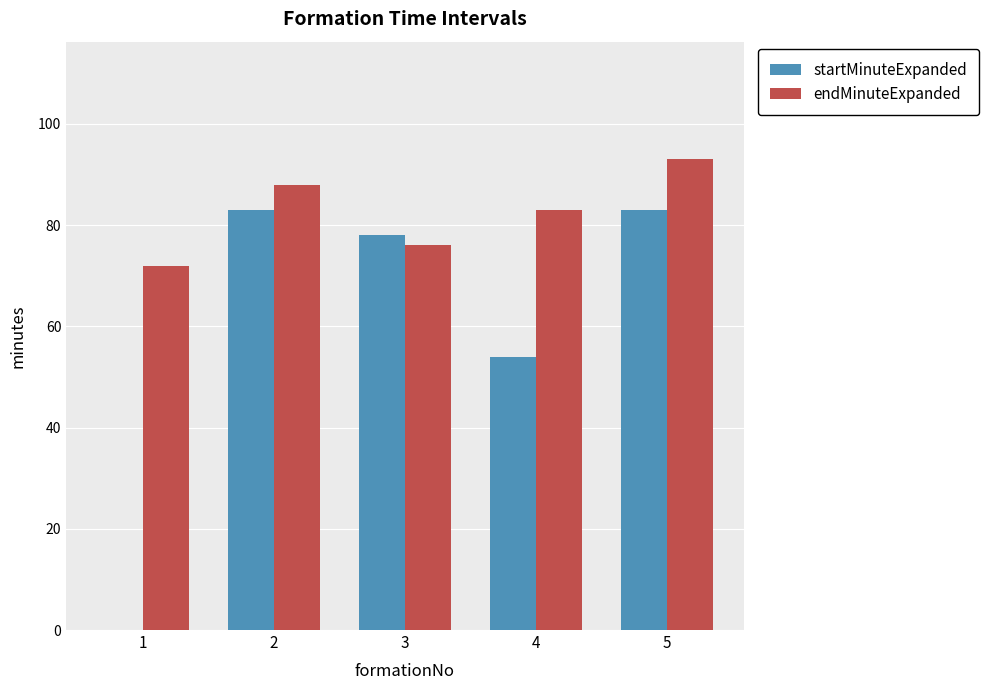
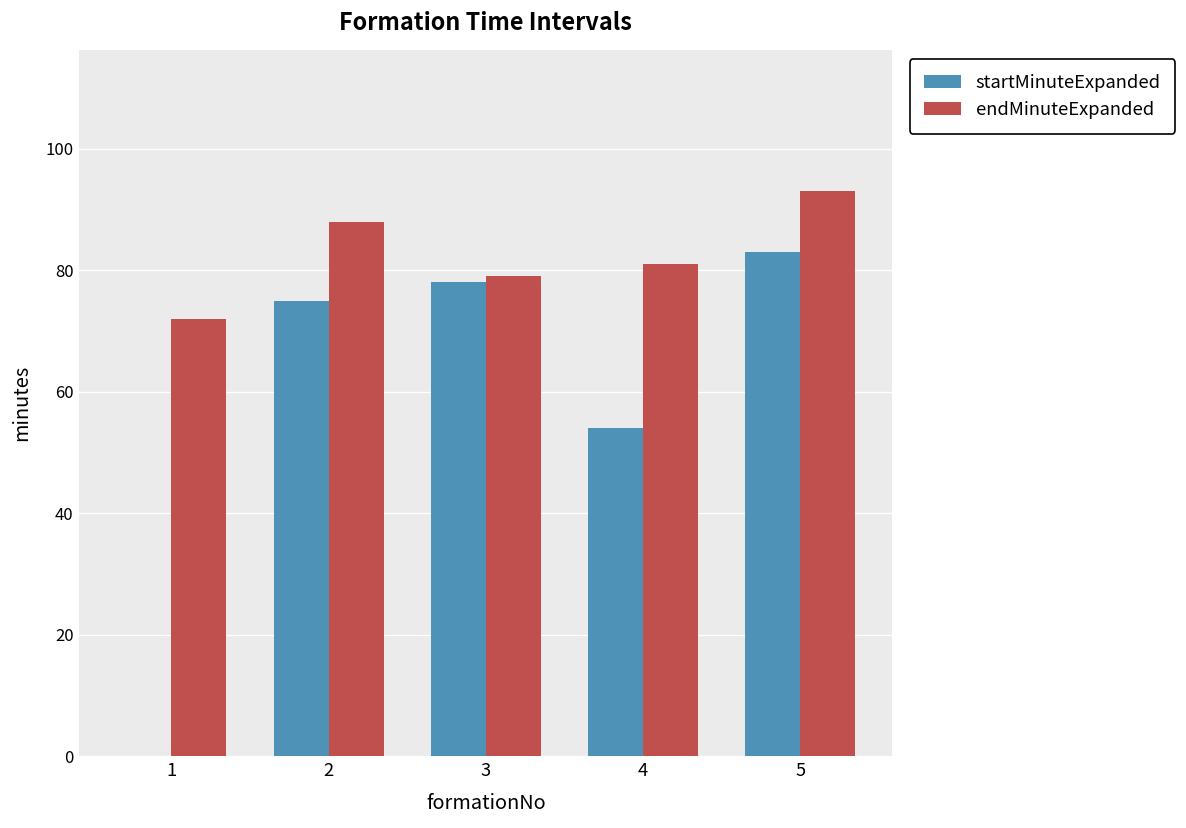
startMinuteExpanded, 2: 83 -> 75
endMinuteExpanded, 3: 76 -> 79
endMinuteExpanded, 4: 83 -> 81
